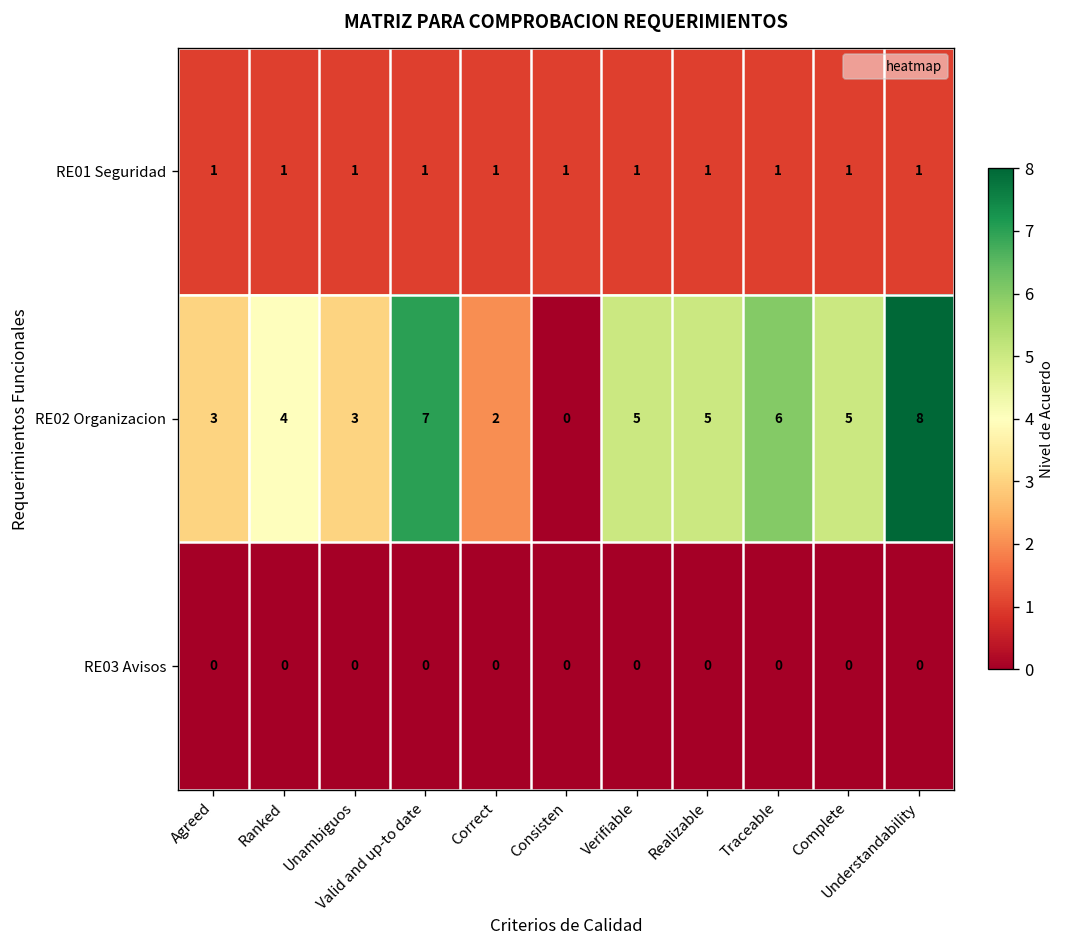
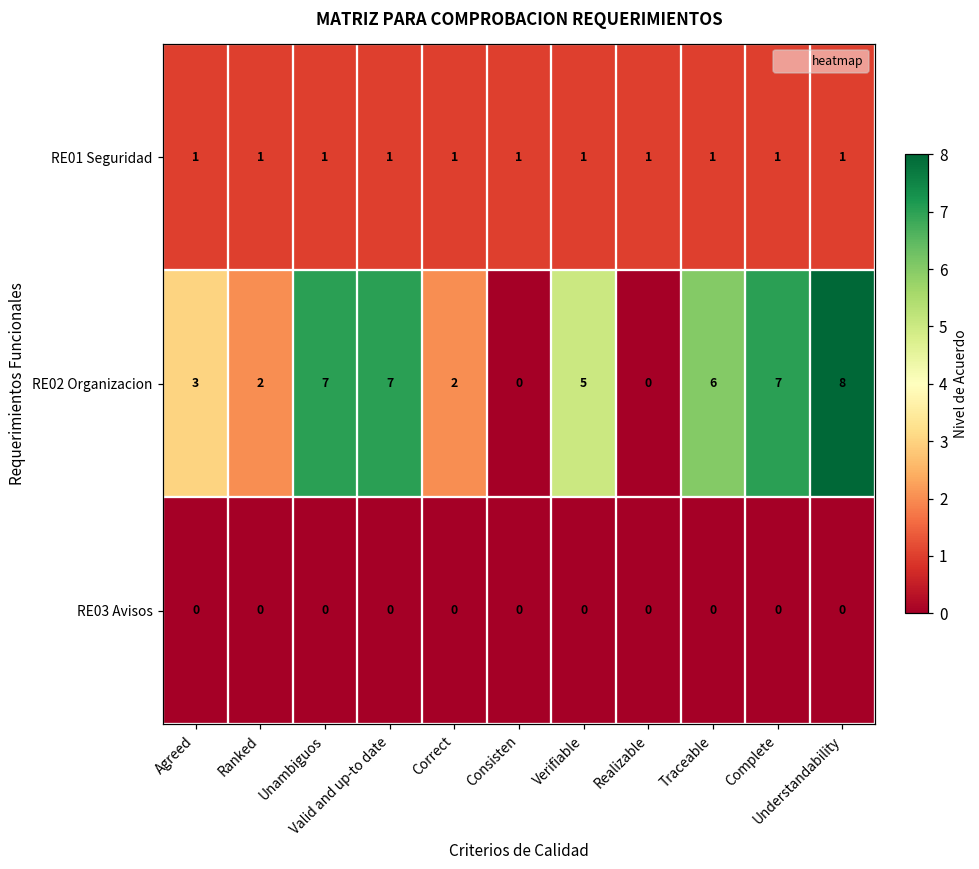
RE02 Organizacion, Ranked: 4 -> 2
RE02 Organizacion, Unambiguos: 3 -> 7
RE02 Organizacion, Realizable: 5 -> 0
RE02 Organizacion, Complete: 5 -> 7
